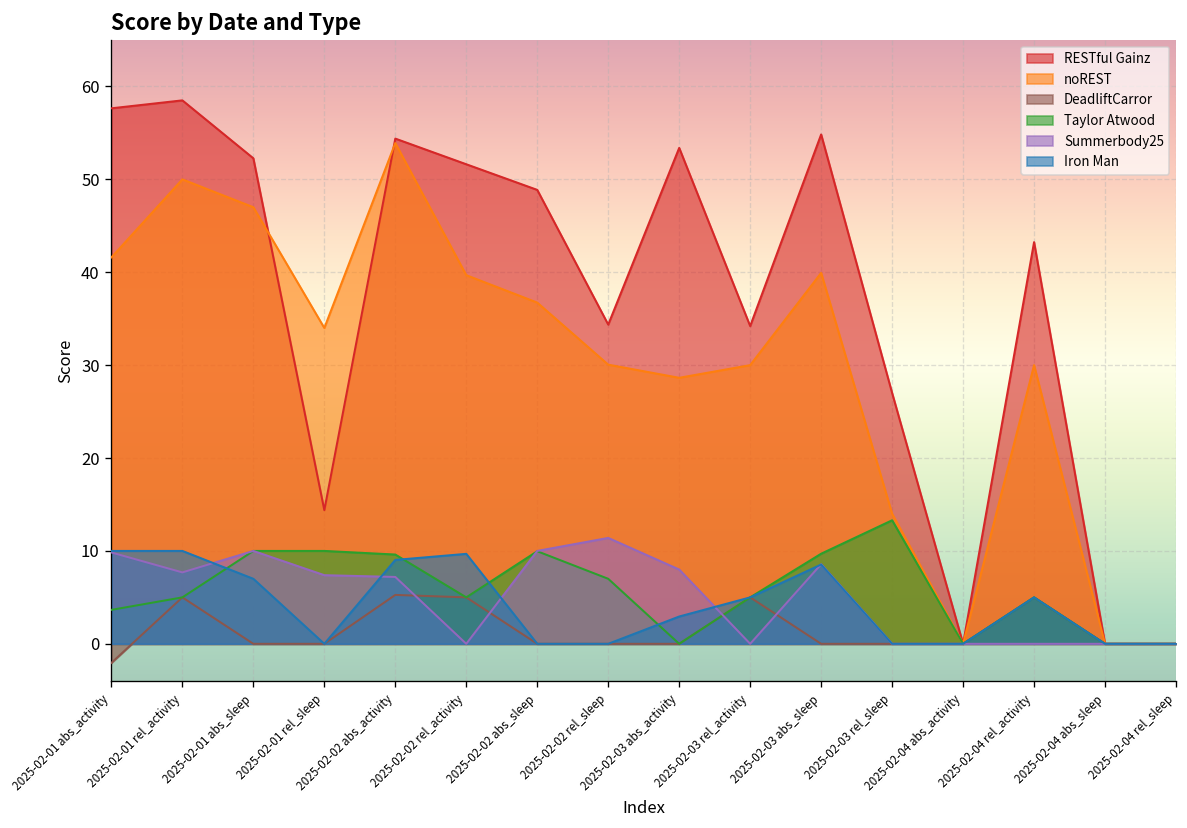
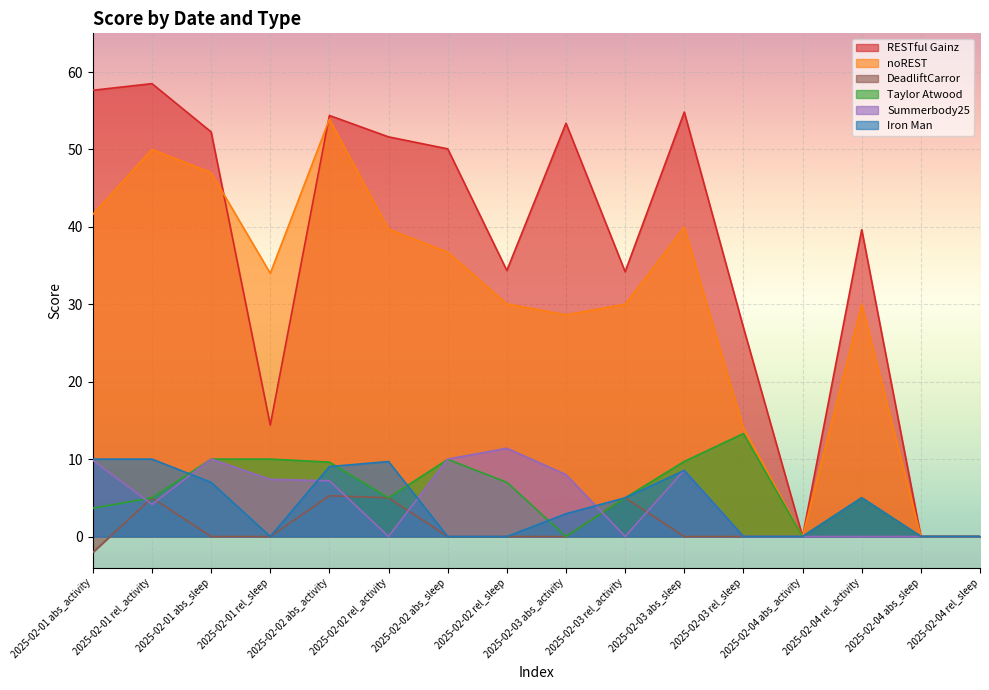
Summerbody25, 2025-02-01 rel_activity: 8 -> 4
RESTful Gainz, 2025-02-02 abs_sleep: 49 -> 50
RESTful Gainz, 2025-02-04 rel_activity: 43 -> 40
